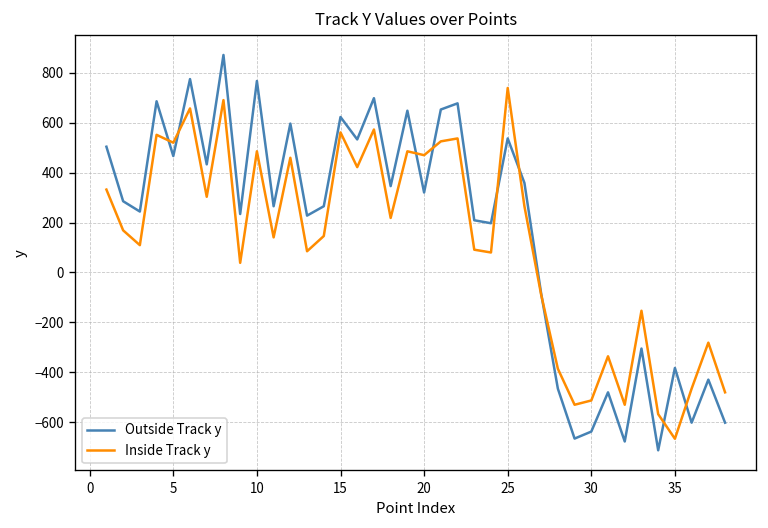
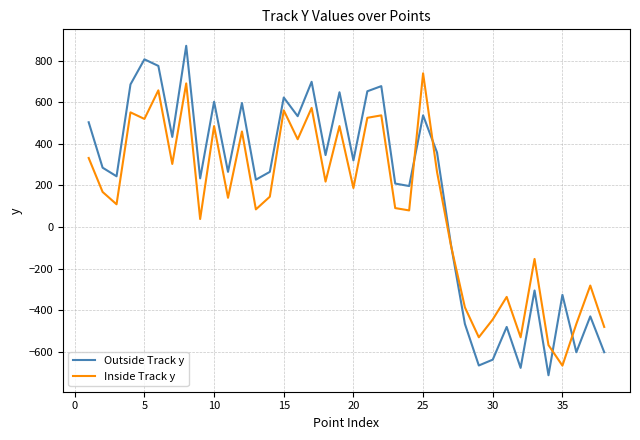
Outside Track y, 5: 470 -> 810
Outside Track y, 10: 770 -> 600
Inside Track y, 20: 470 -> 190
Inside Track y, 30: -510 -> -440
Outside Track y, 35: -380 -> -330
